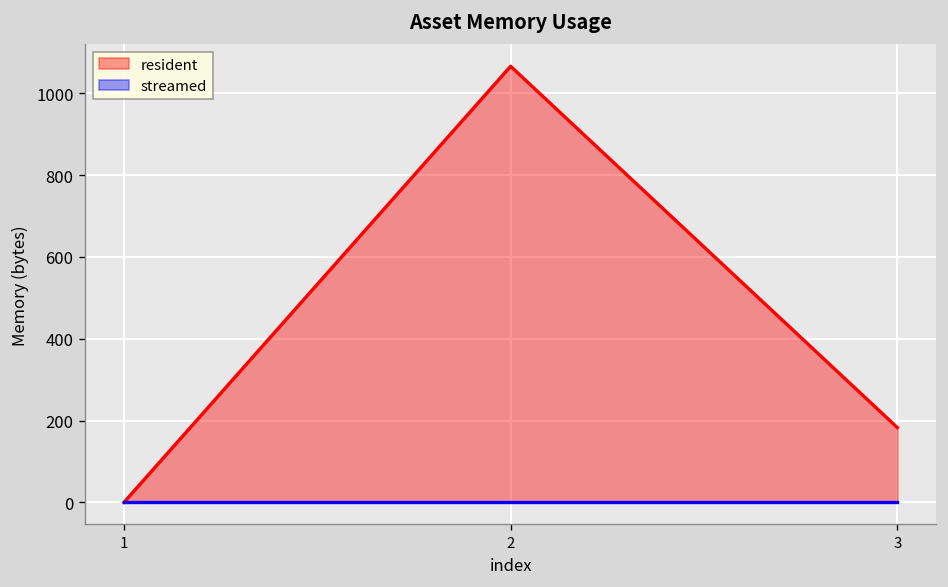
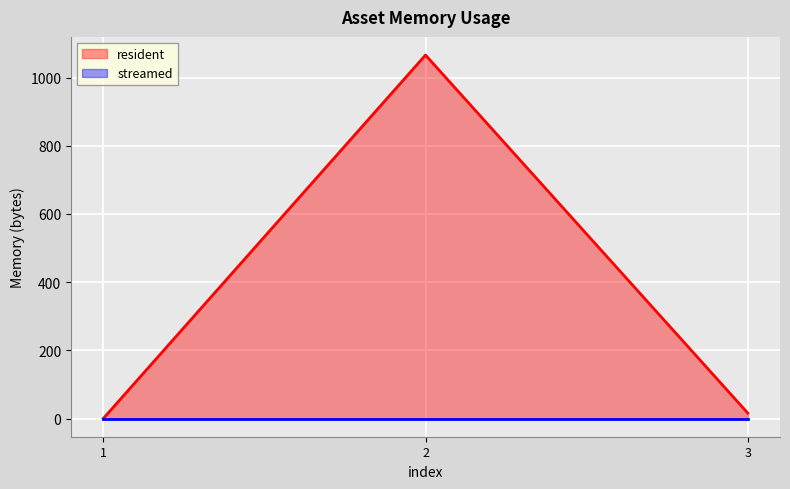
resident, 3: 180 -> 20
